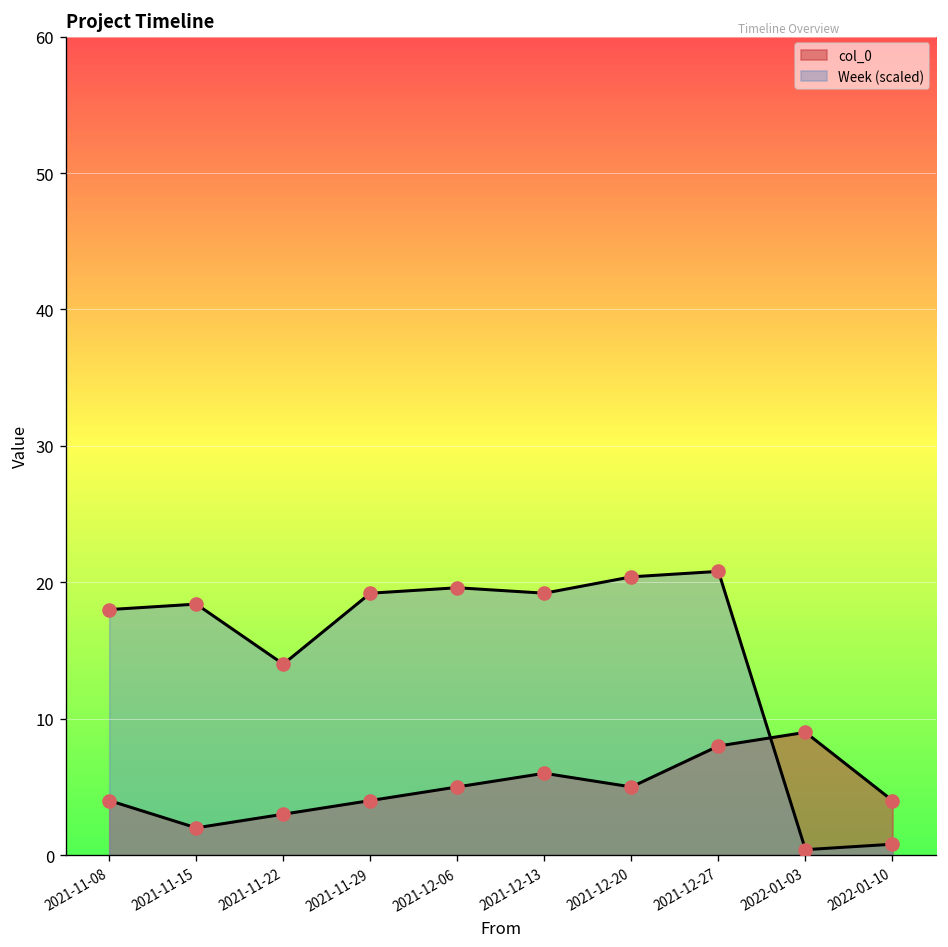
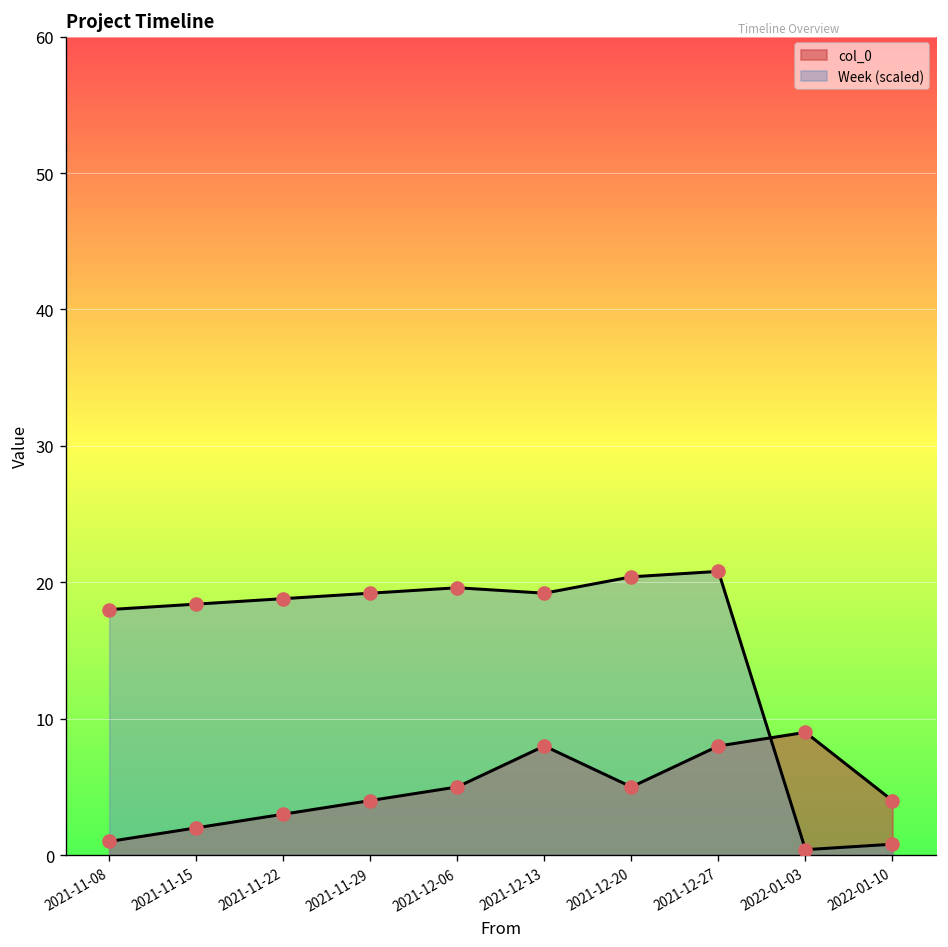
col_0, 2021-11-08: 4 -> 1
Week (scaled), 2021-11-22: 14.0 -> 18.8
col_0, 2021-12-13: 6 -> 8
